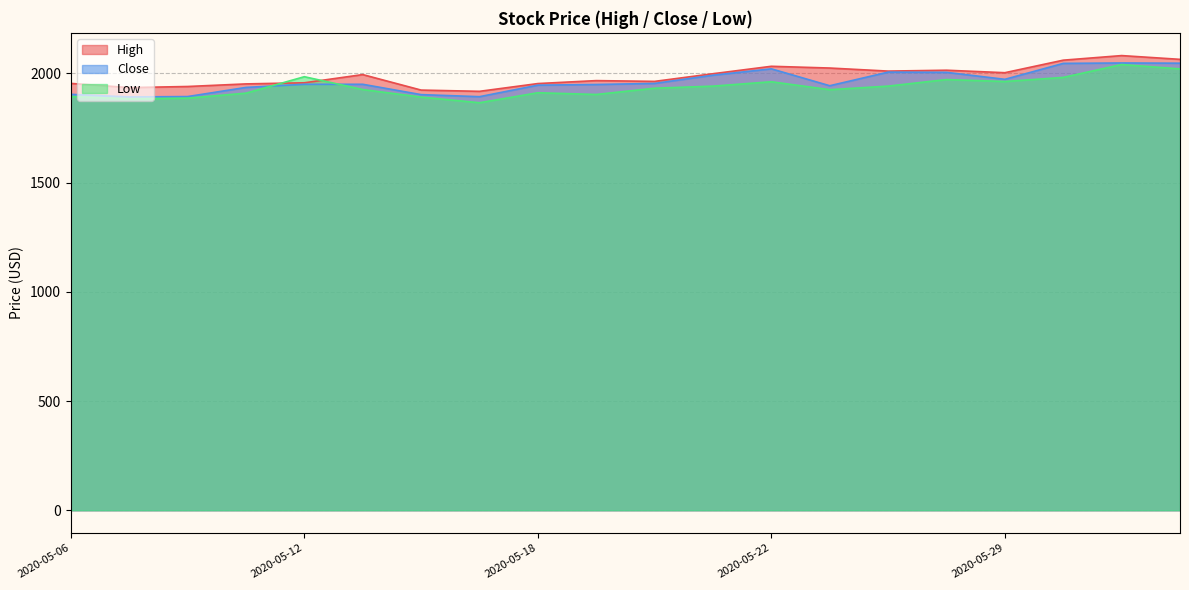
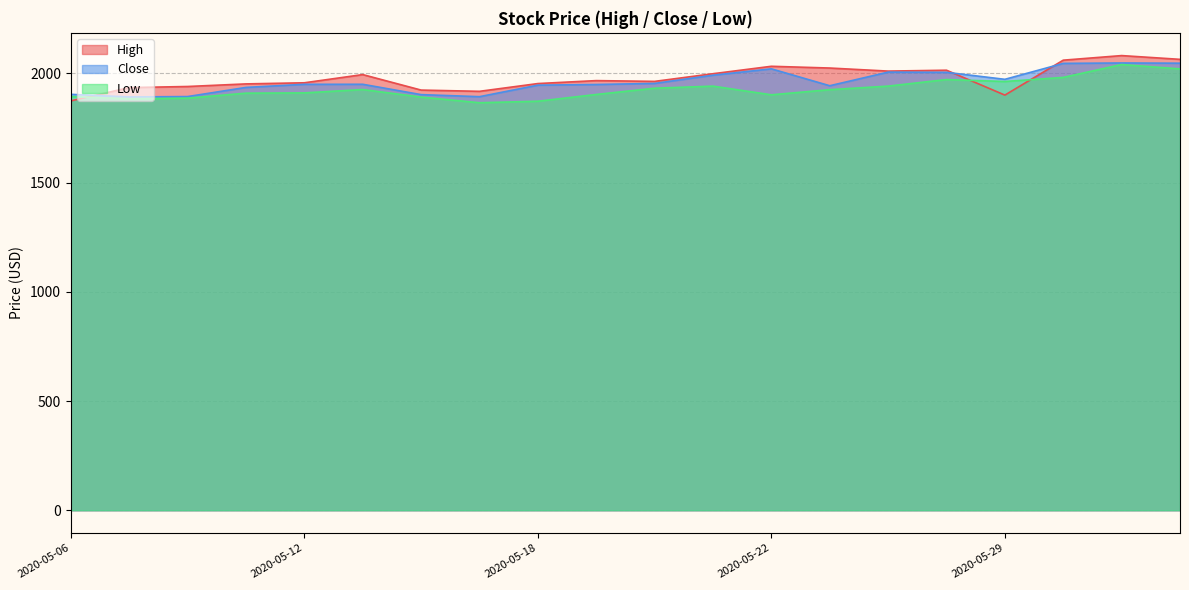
High, 2020-05-06: 1950 -> 1870
Low, 2020-05-12: 1980 -> 1910
Low, 2020-05-18: 1910 -> 1870
Low, 2020-05-22: 1960 -> 1900
High, 2020-05-29: 2000 -> 1900
